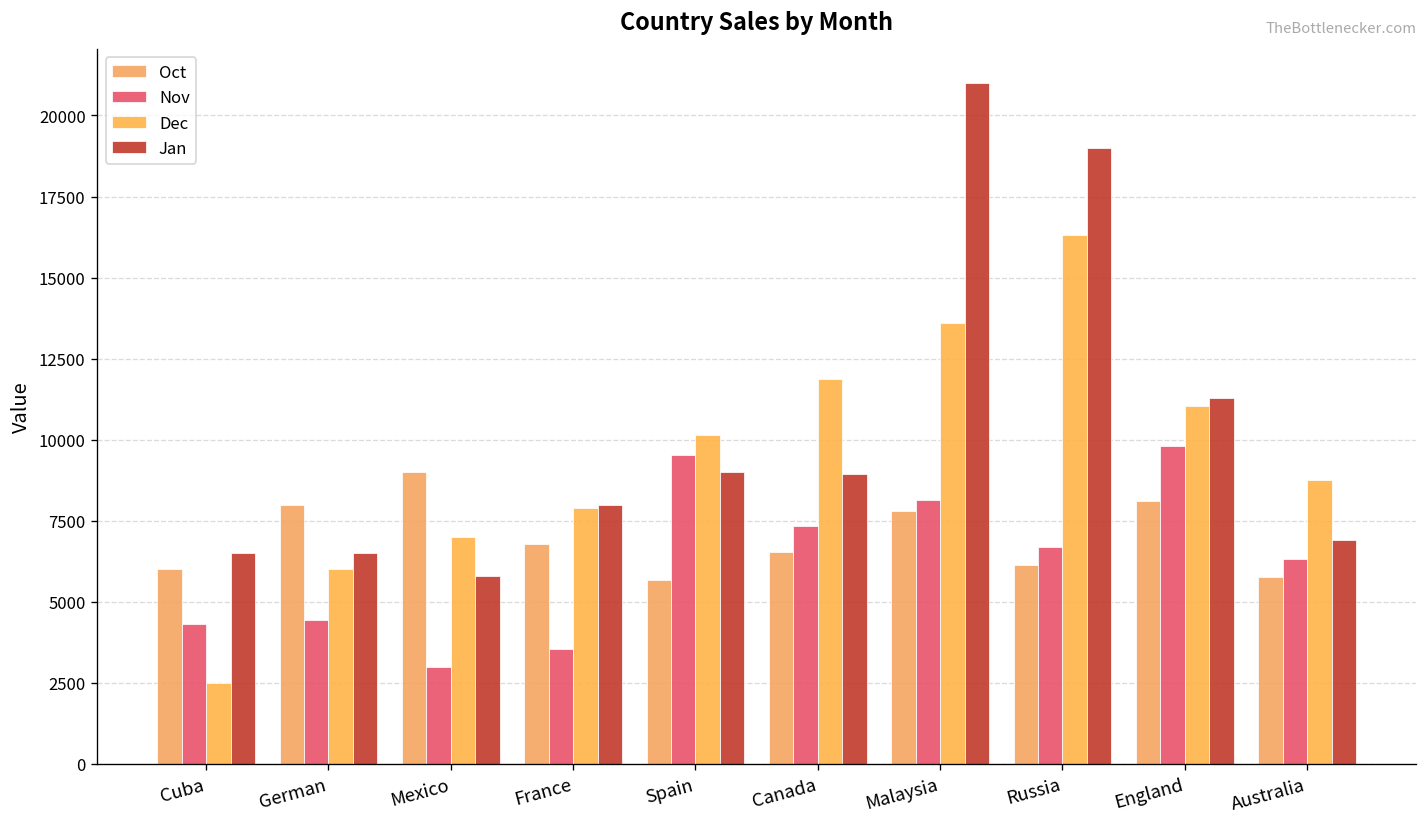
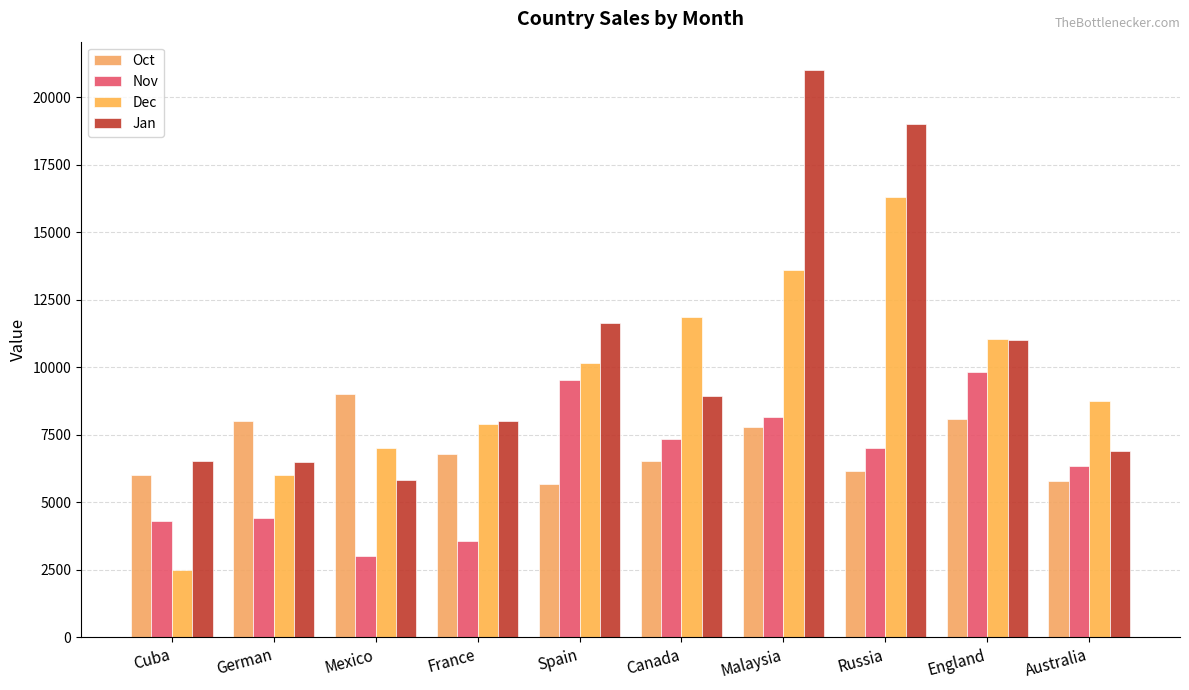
Jan, Spain: 9000 -> 11600
Nov, Russia: 6700 -> 7000
Jan, England: 11300 -> 11000
